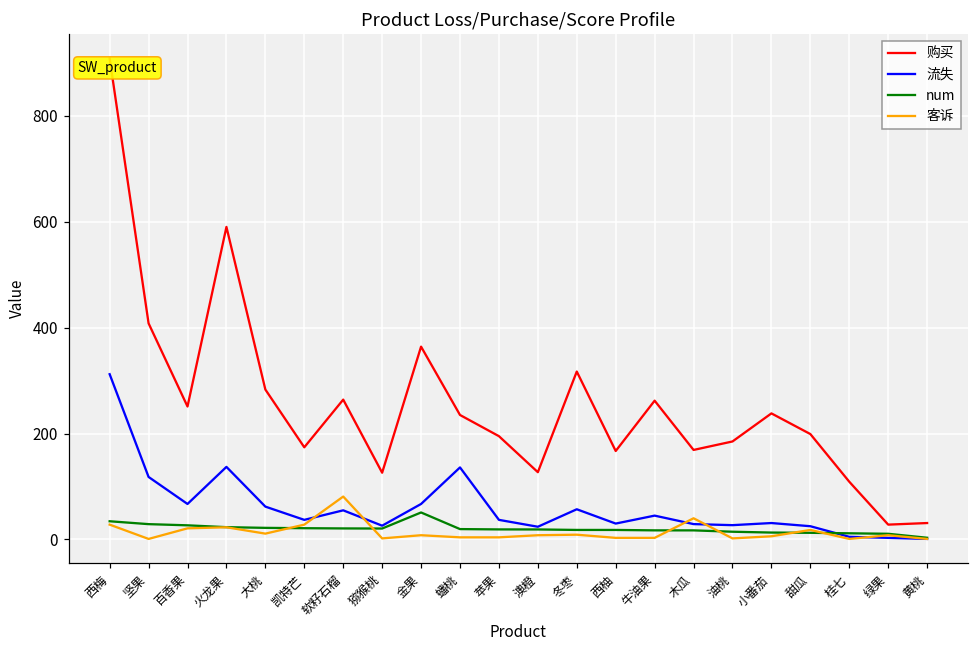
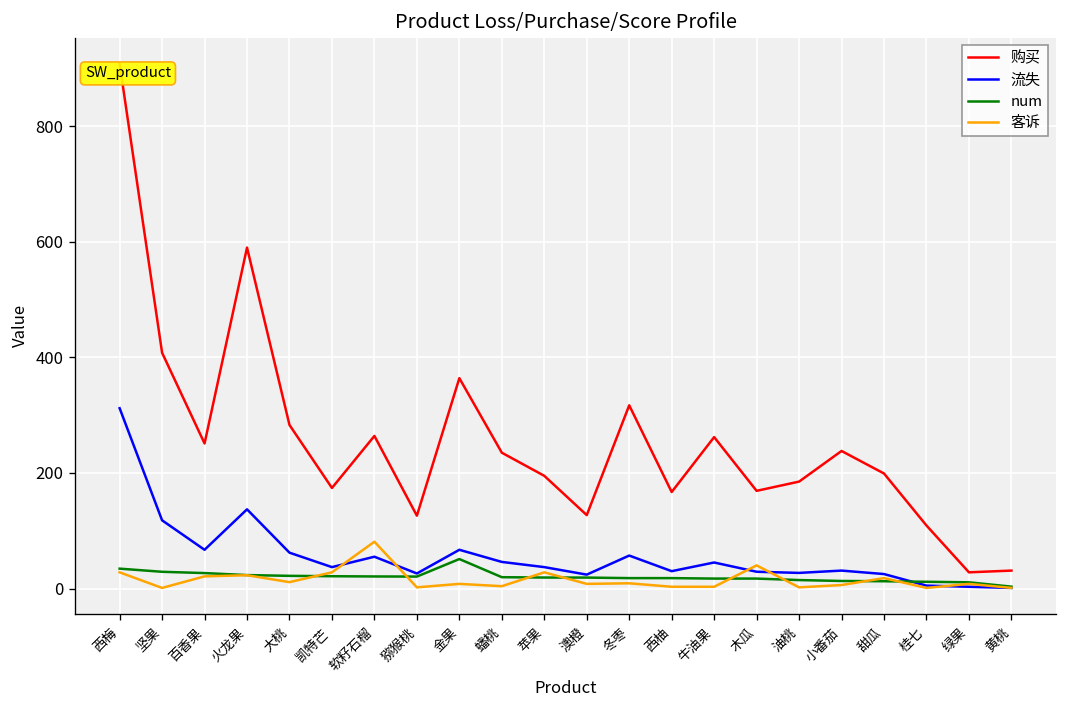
流失, 蟠桃: 140 -> 50
客诉, 苹果: 0 -> 30
